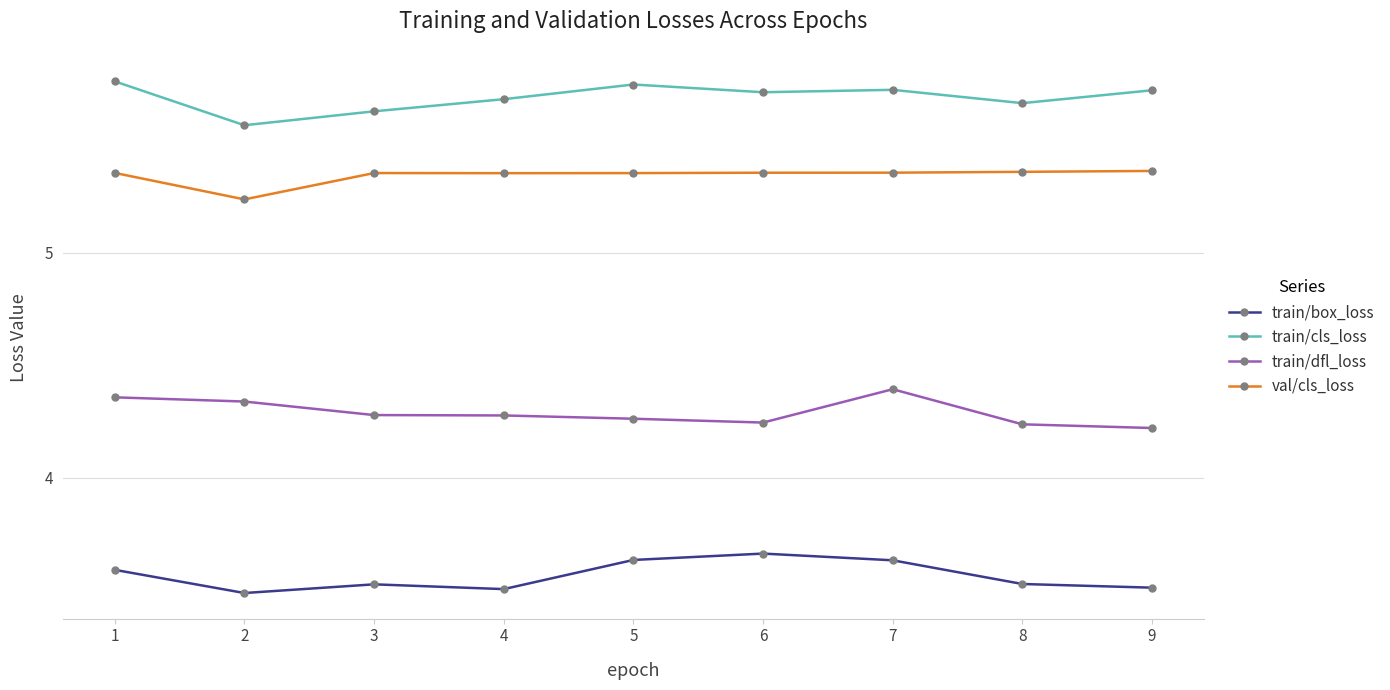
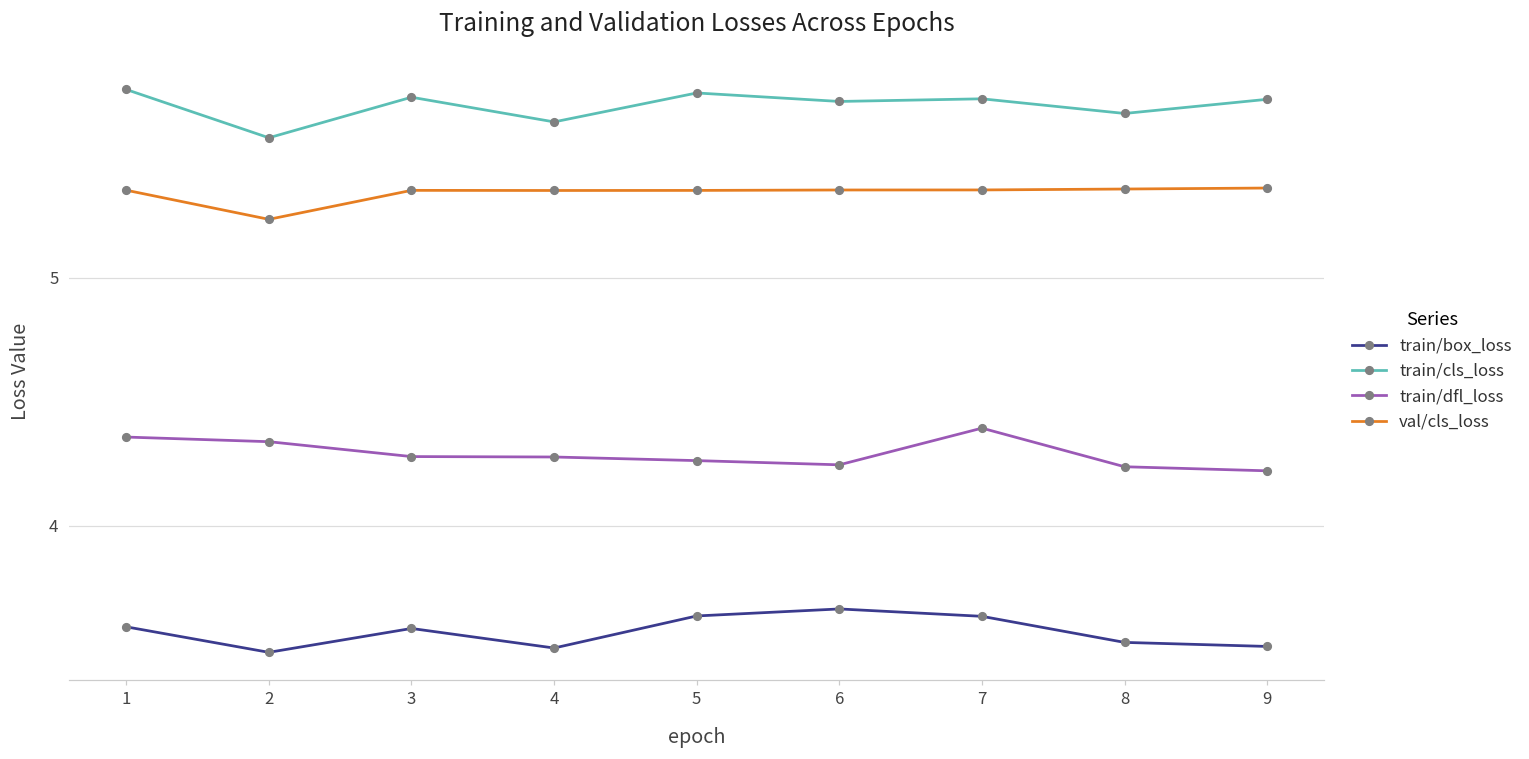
train/box_loss, 3: 3.53 -> 3.58
train/cls_loss, 3: 5.63 -> 5.73
train/cls_loss, 4: 5.68 -> 5.63
